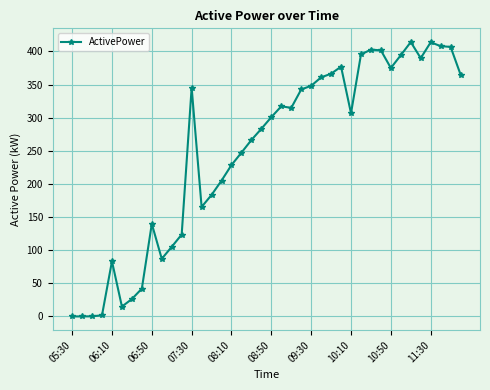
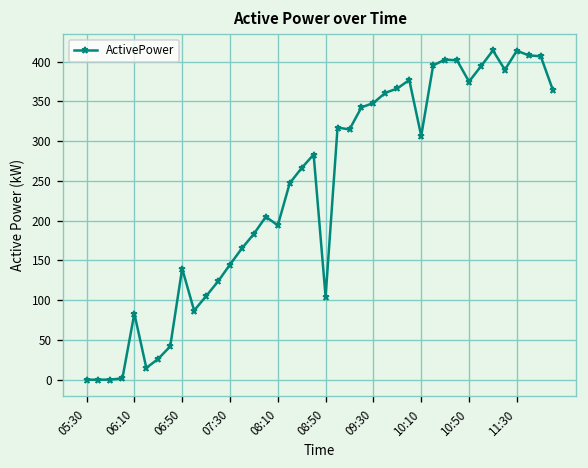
07:30: 350 -> 140
08:10: 230 -> 190
08:50: 300 -> 100
